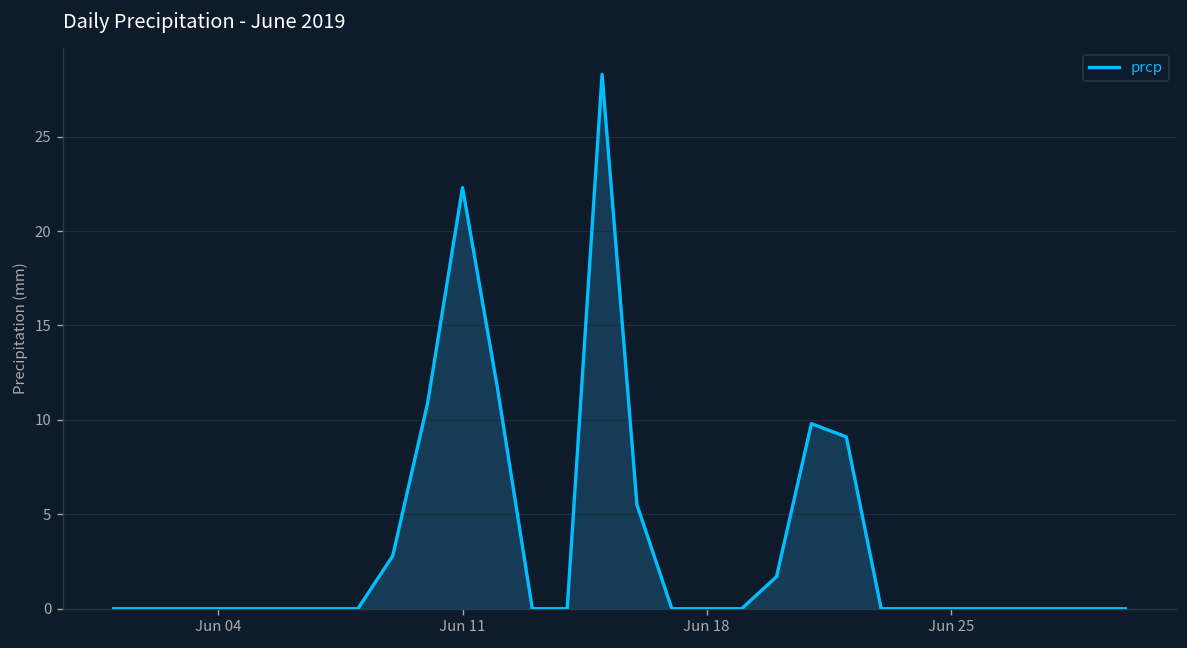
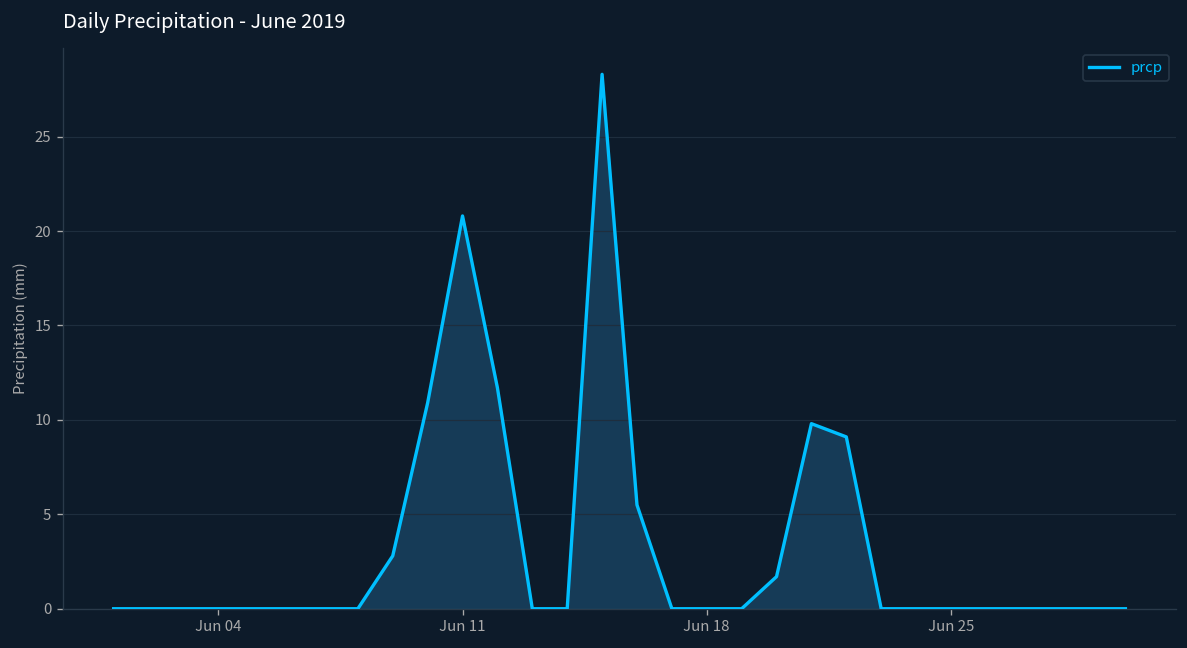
Jun 11: 22.3 -> 20.8
